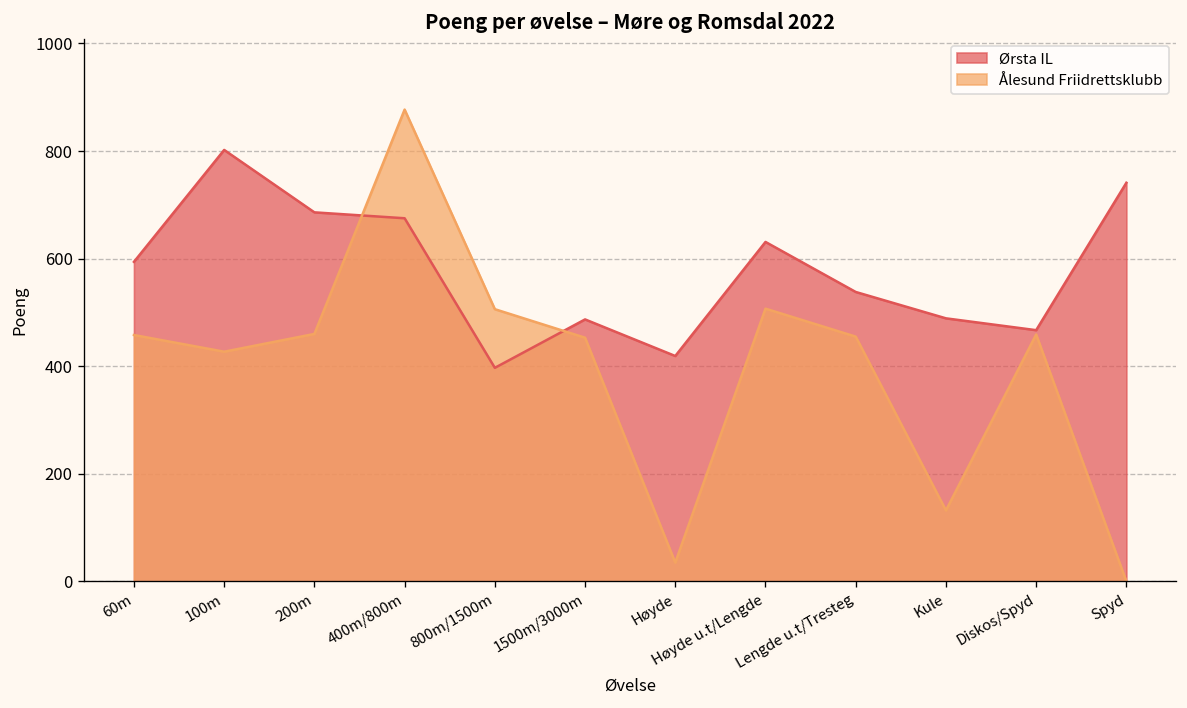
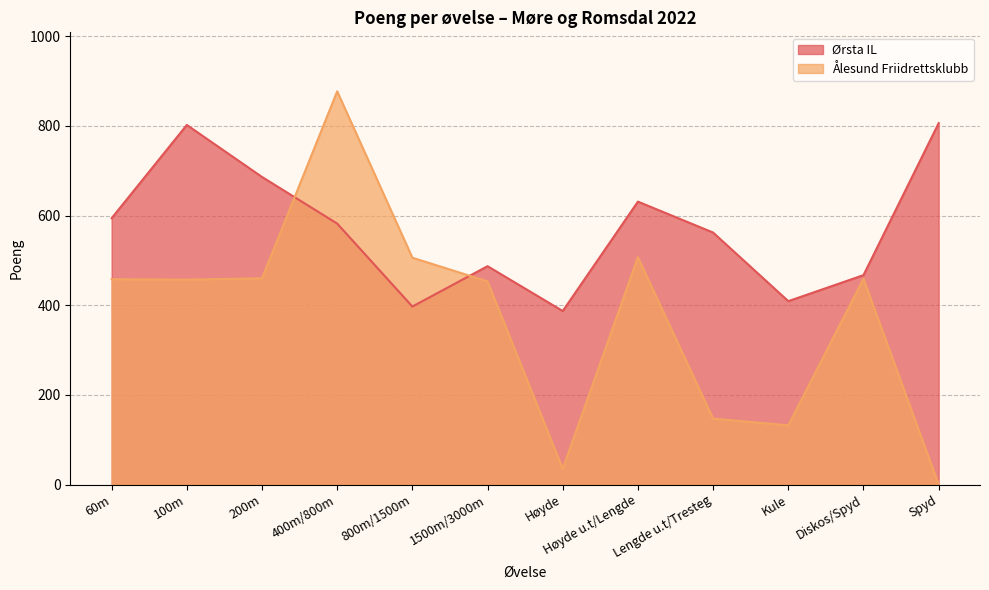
Ålesund Friidrettsklubb, 100m: 430 -> 460
Ørsta IL, 400m/800m: 680 -> 580
Ørsta IL, Høyde: 420 -> 390
Ørsta IL, Lengde u.t/Tresteg: 540 -> 560
Ålesund Friidrettsklubb, Lengde u.t/Tresteg: 460 -> 150
Ørsta IL, Kule: 490 -> 410
Ørsta IL, Spyd: 740 -> 810
